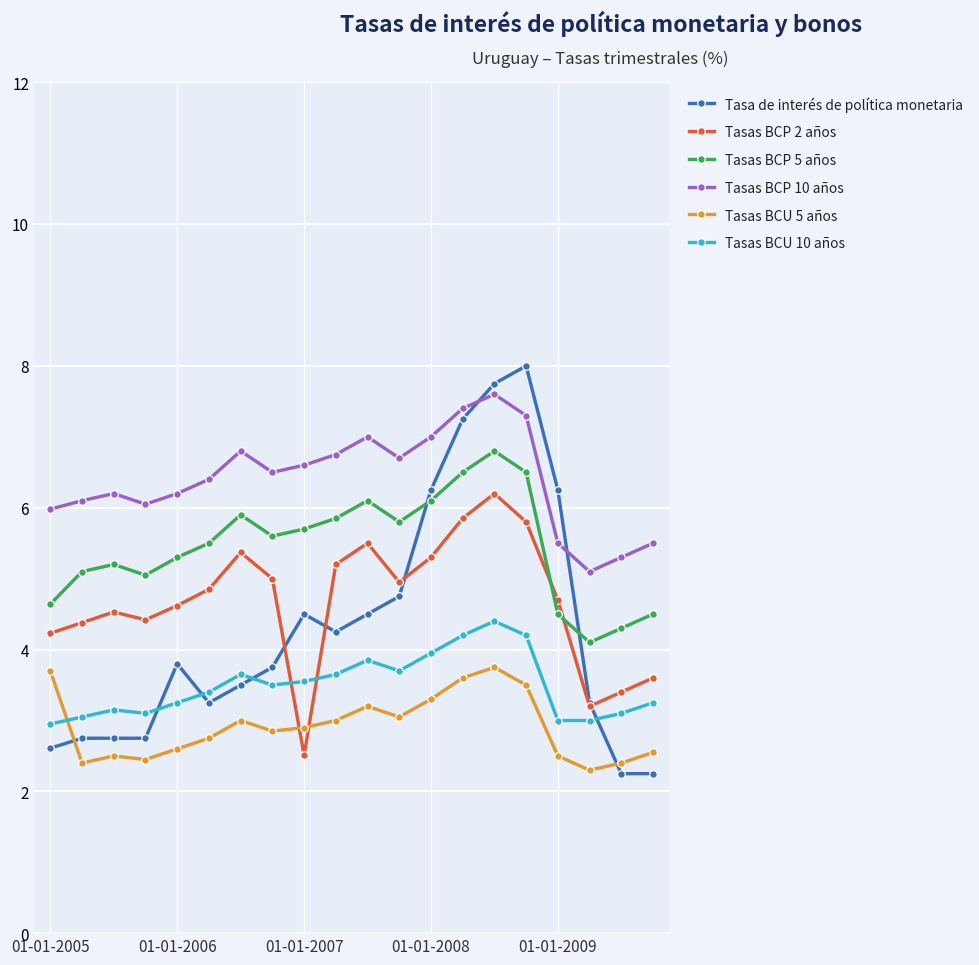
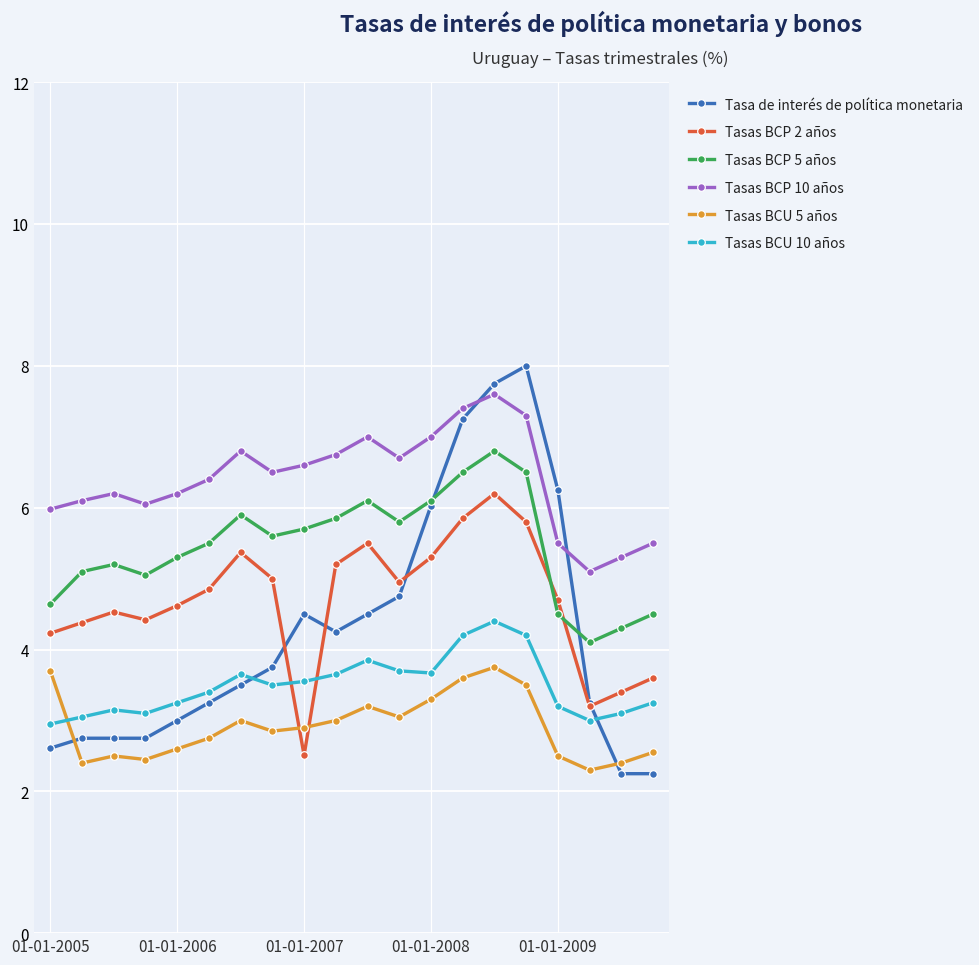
Tasa de interés de política monetaria, 01-01-2006: 3.8 -> 3.0
Tasa de interés de política monetaria, 01-01-2008: 6.3 -> 6.0
Tasas BCU 10 años, 01-01-2008: 4.0 -> 3.7
Tasas BCU 10 años, 01-01-2009: 3.0 -> 3.2
